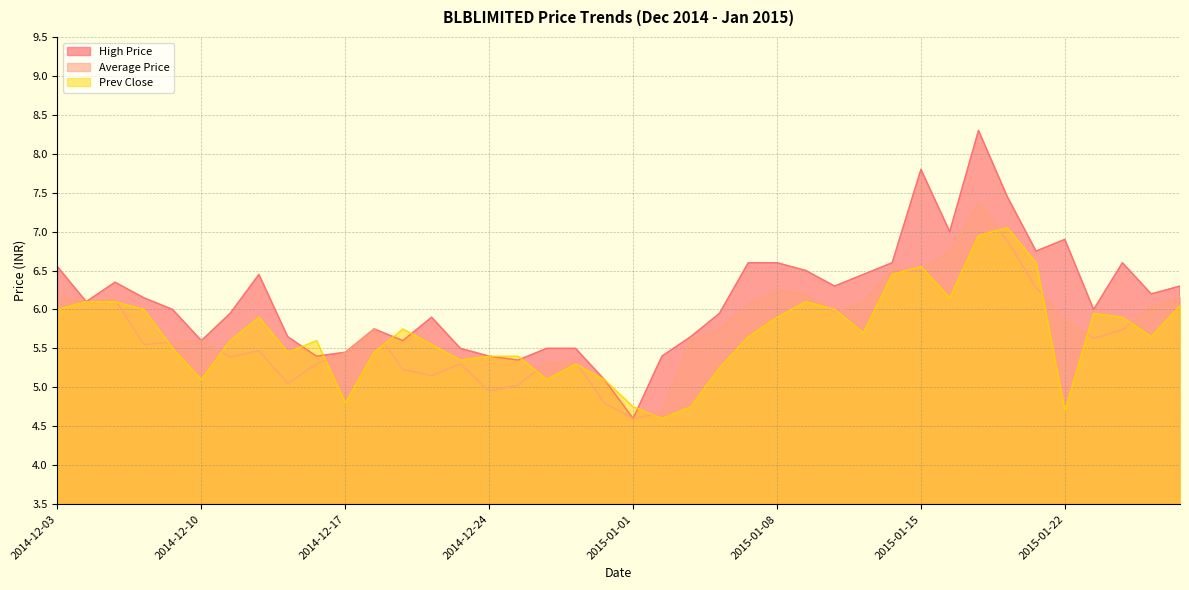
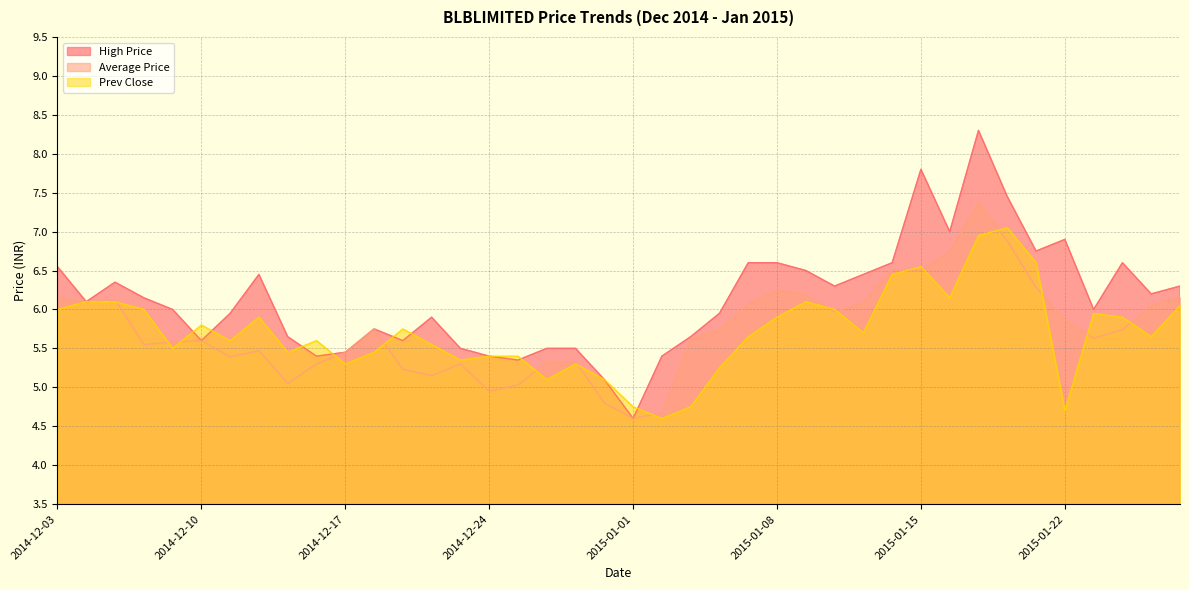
Prev Close, 2014-12-10: 5.1 -> 5.8
Prev Close, 2014-12-17: 4.8 -> 5.3
